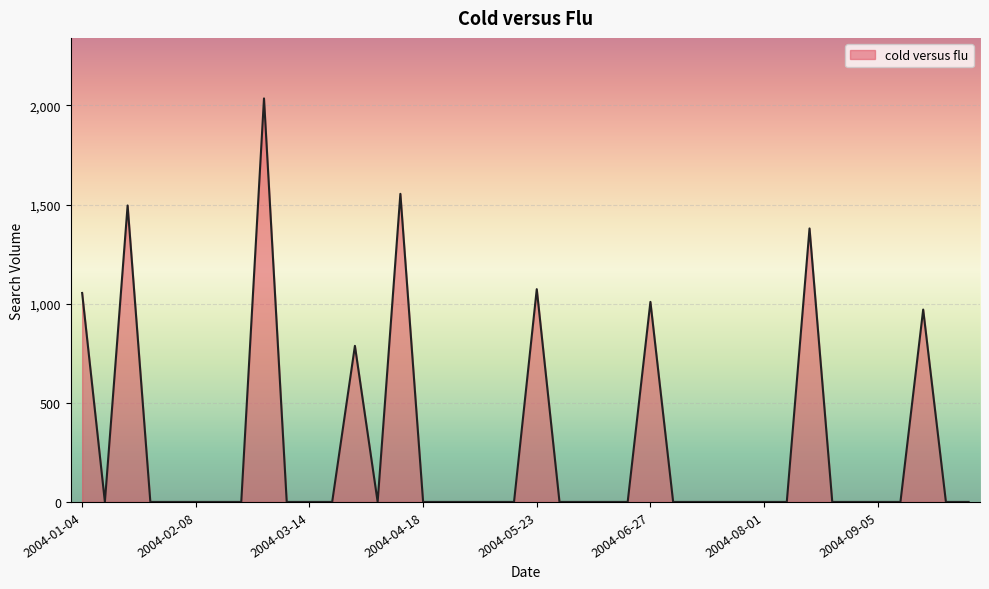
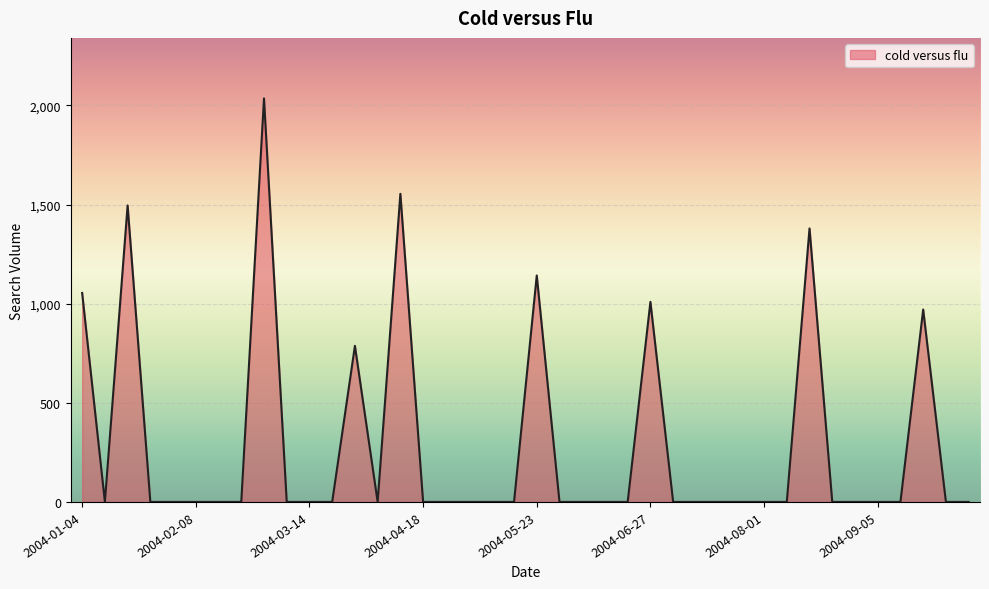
2004-05-23: 1,070 -> 1,140
